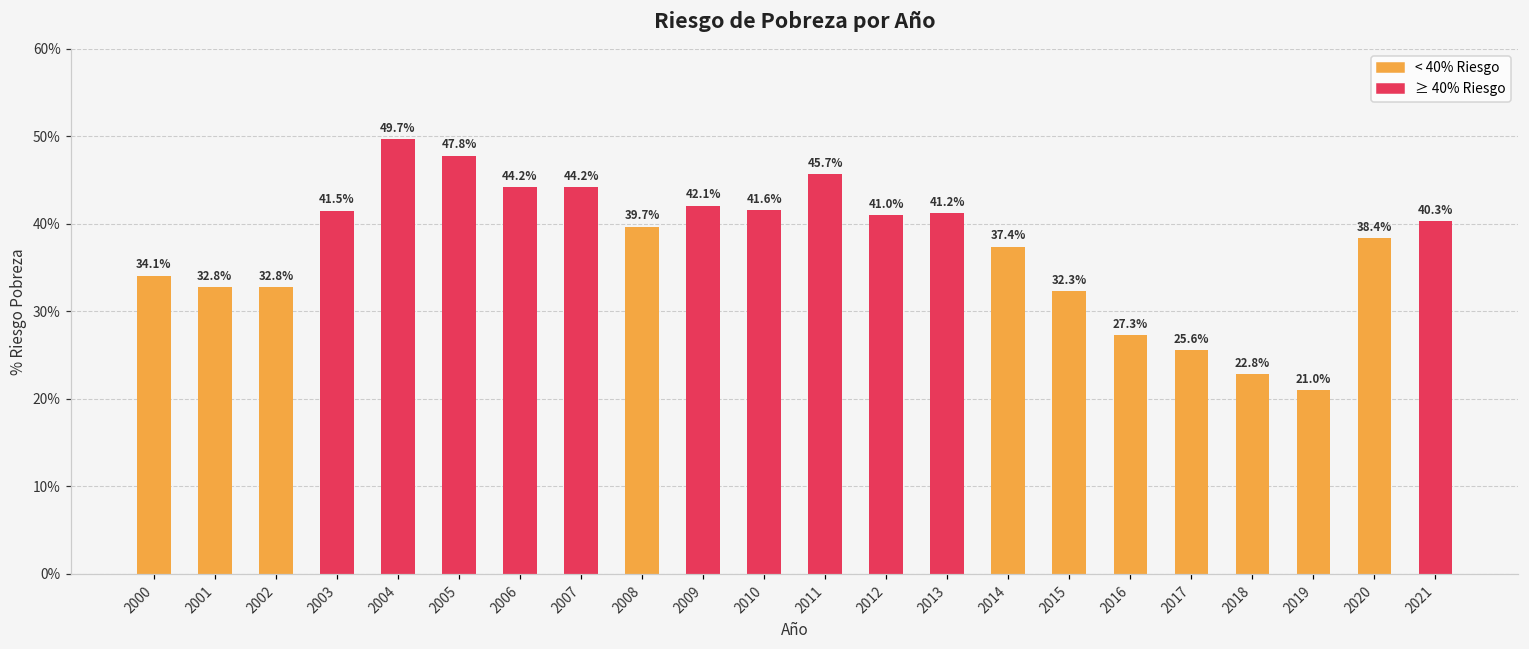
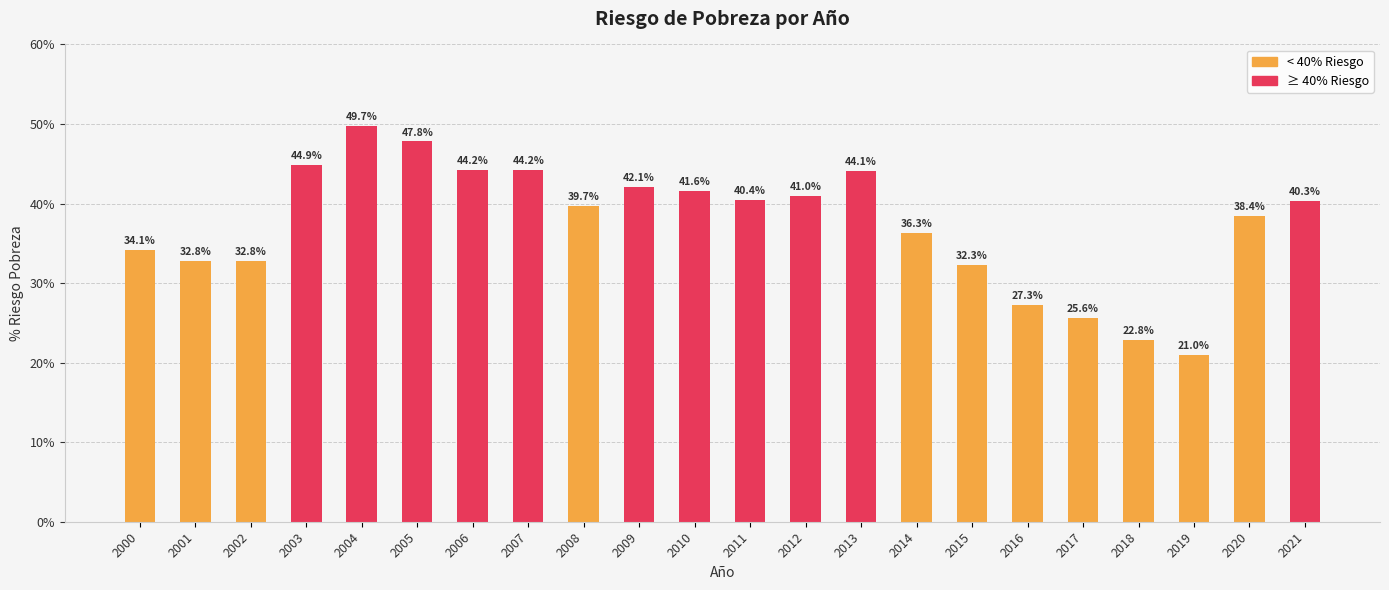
2003: 41.5% -> 44.9%
2011: 45.7% -> 40.4%
2013: 41.2% -> 44.1%
2014: 37.4% -> 36.3%
